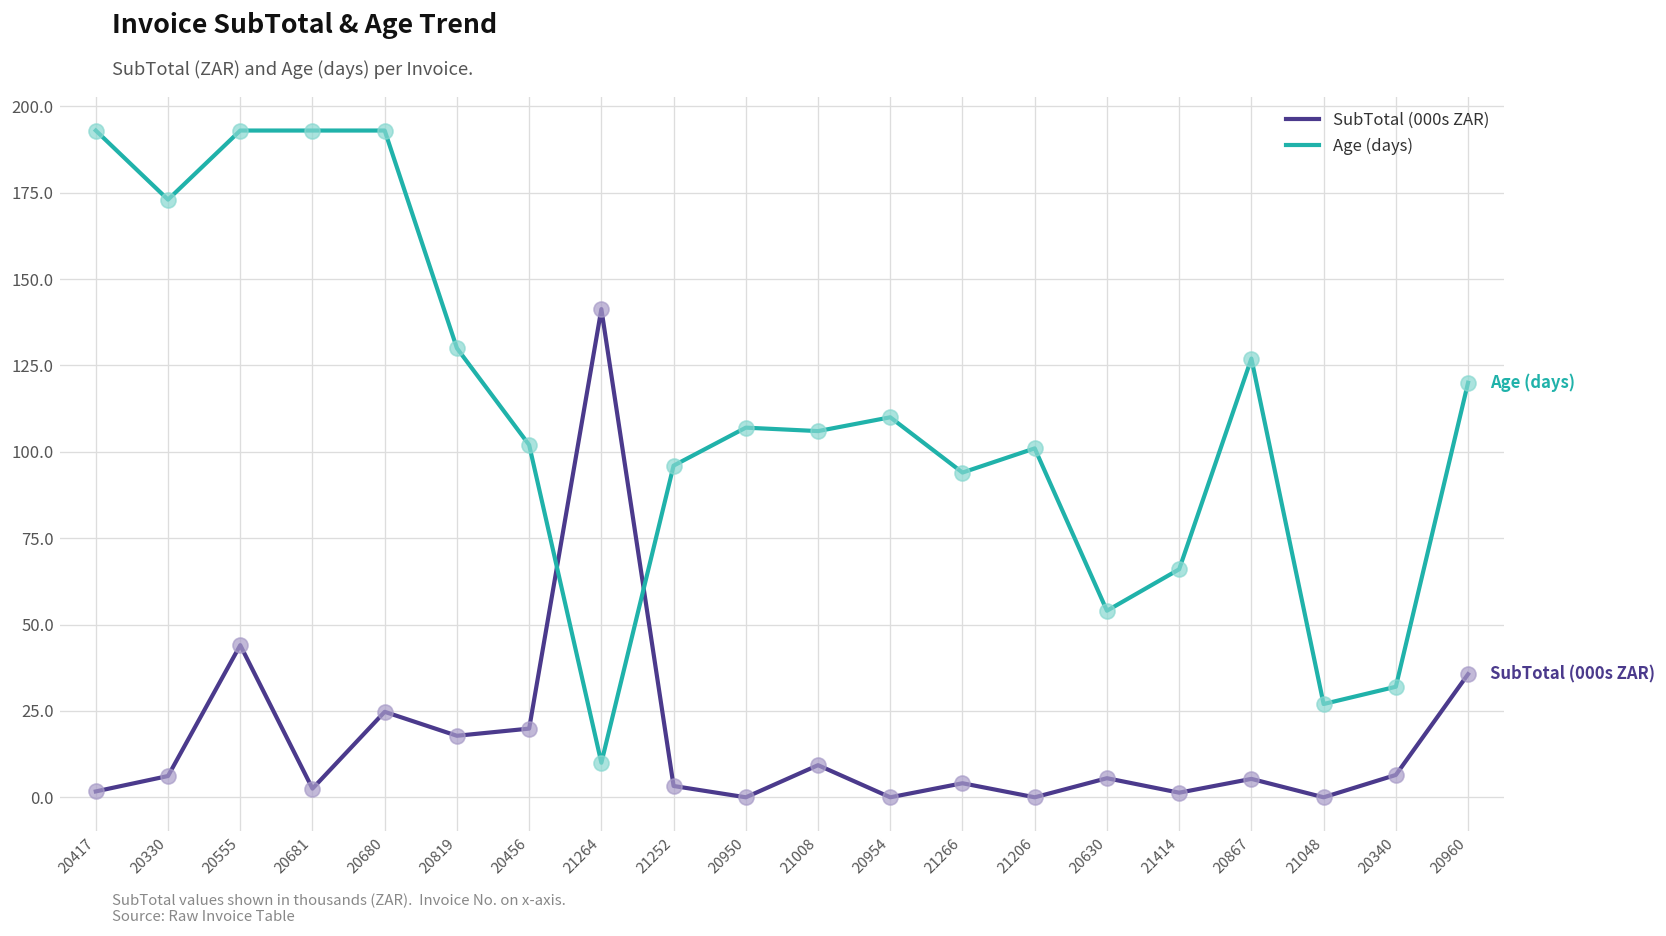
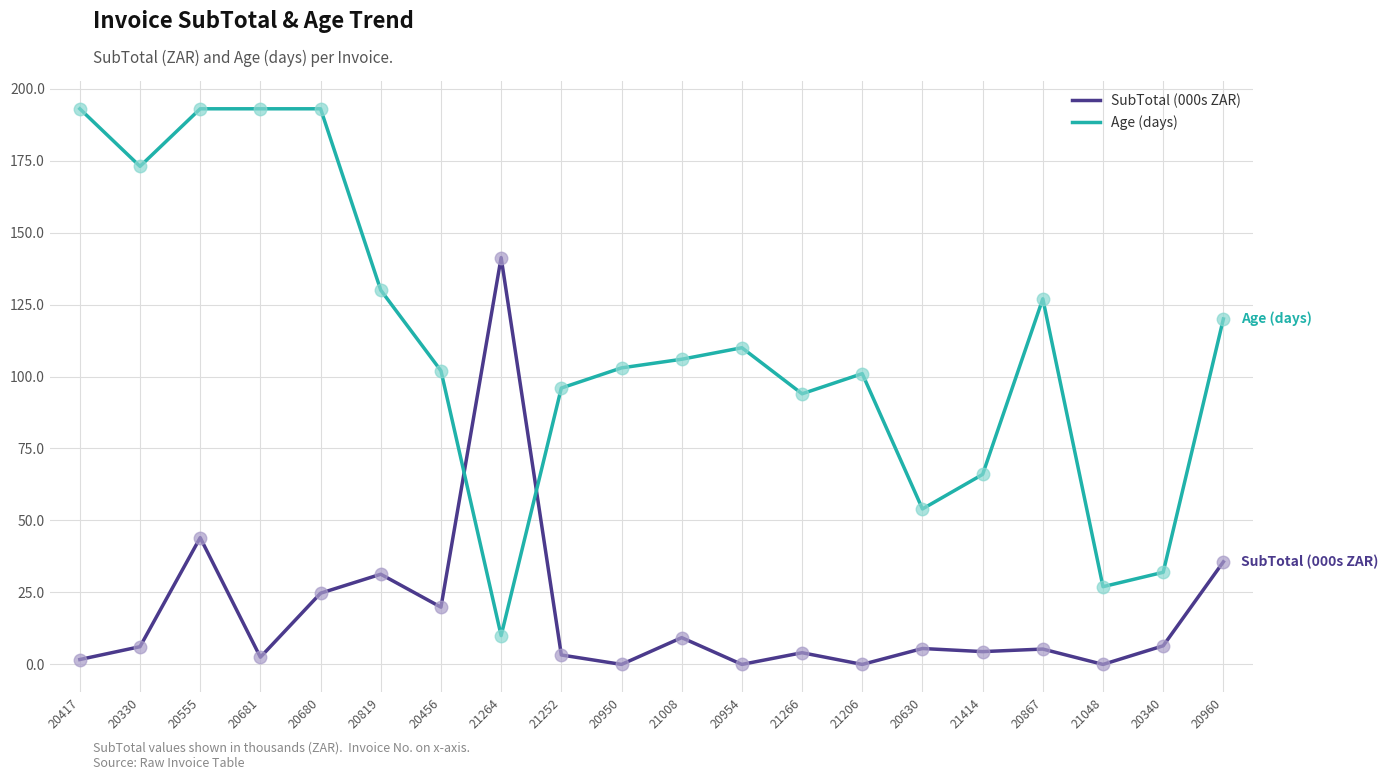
SubTotal (000s ZAR), 20819: 18 -> 31
Age (days), 20950: 107 -> 103
SubTotal (000s ZAR), 21414: 1 -> 4
